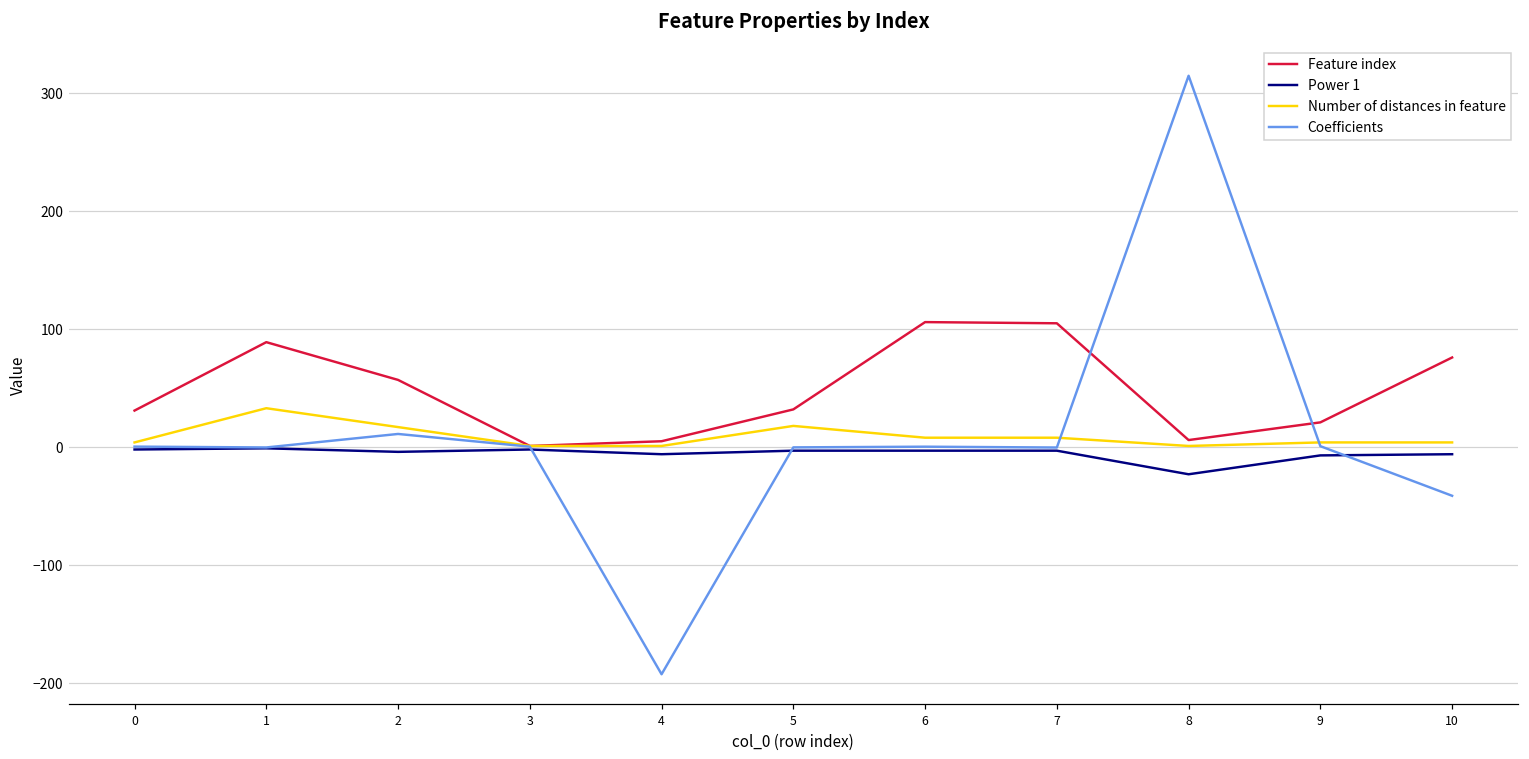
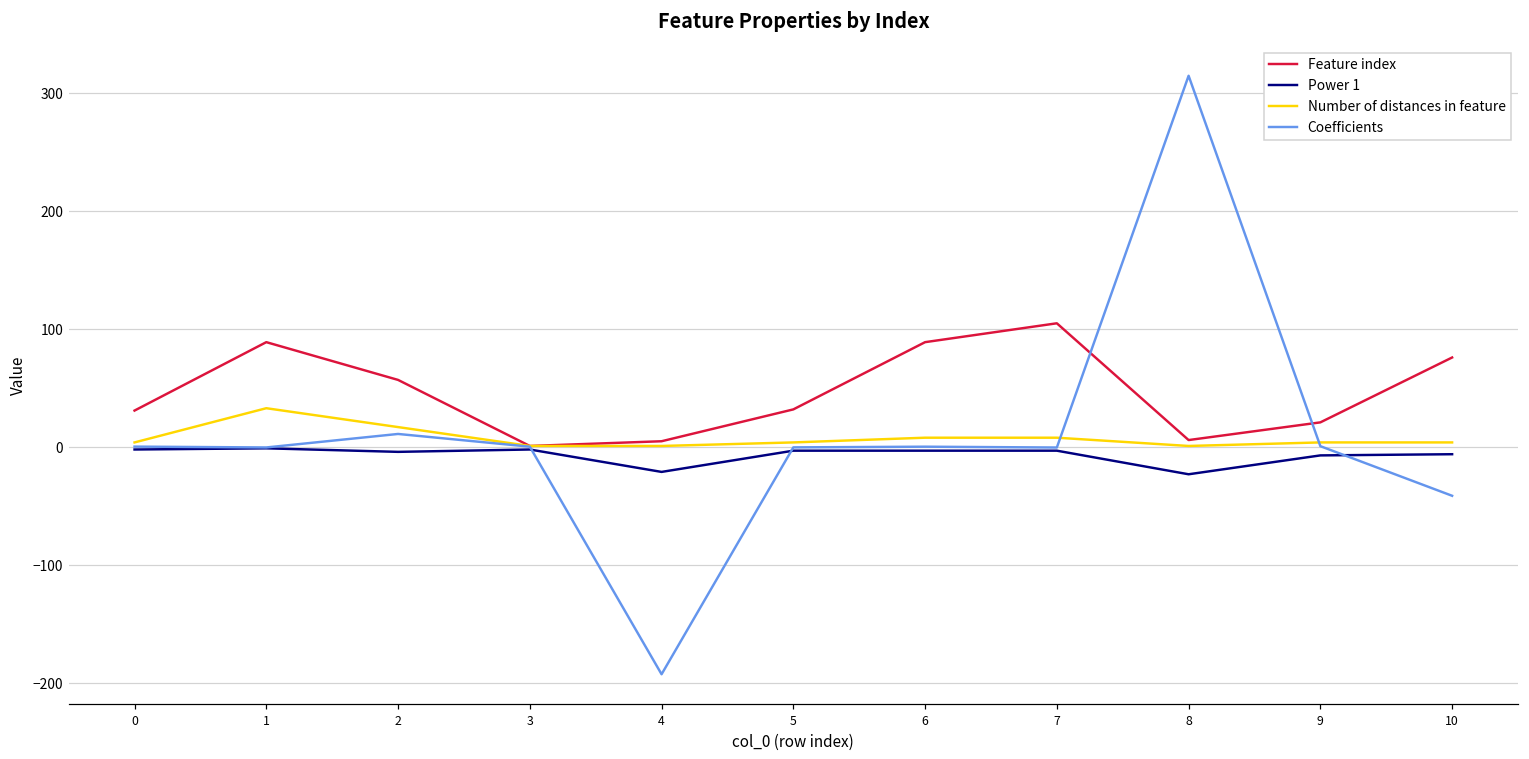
Power 1, 4: -6 -> -21
Number of distances in feature, 5: 18 -> 4
Feature index, 6: 106 -> 89
